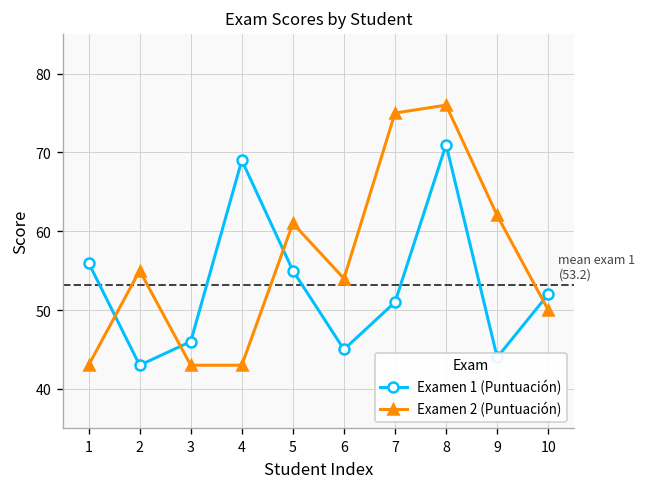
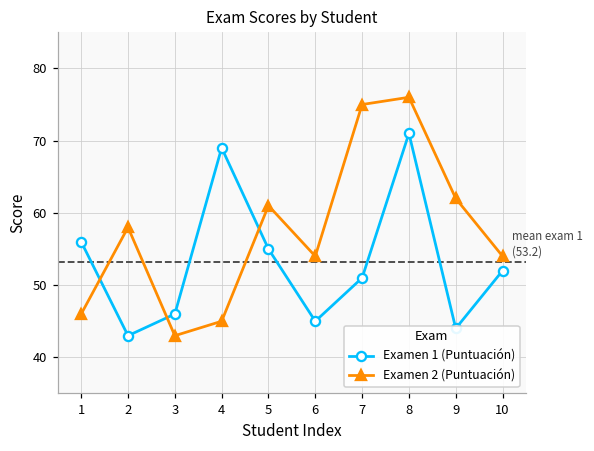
Examen 2 (Puntuación), 1: 43 -> 46
Examen 2 (Puntuación), 2: 55 -> 58
Examen 2 (Puntuación), 4: 43 -> 45
Examen 2 (Puntuación), 10: 50 -> 54
